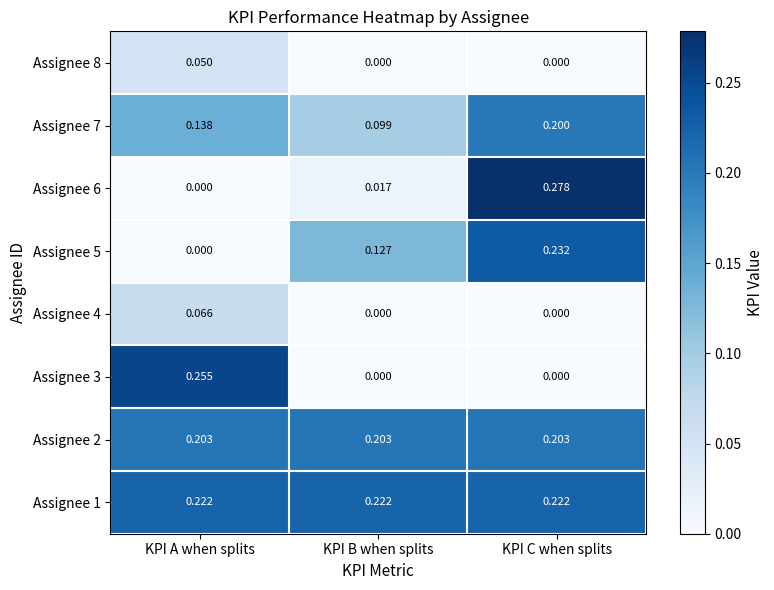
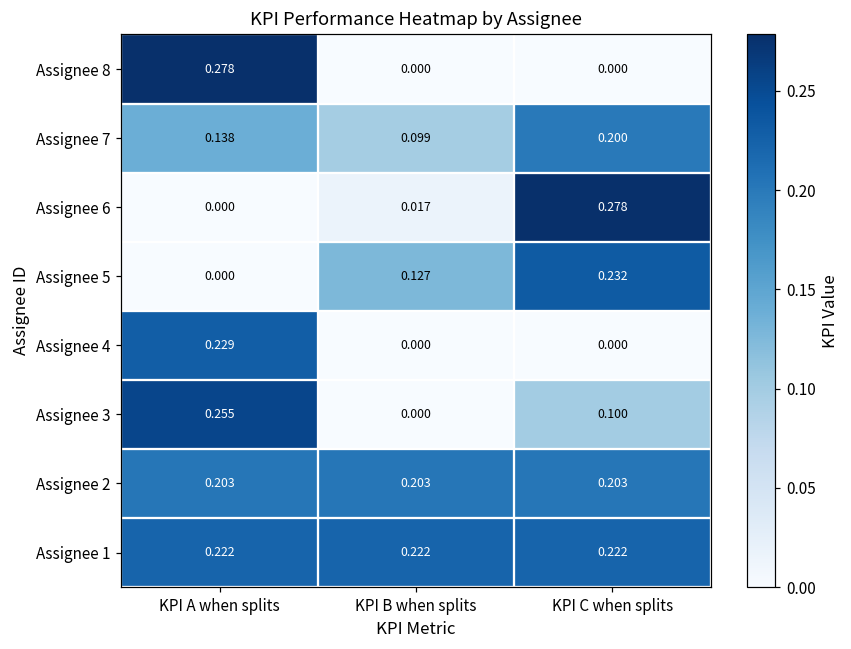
Assignee 8, KPI A when splits: 0.050 -> 0.278
Assignee 4, KPI A when splits: 0.066 -> 0.229
Assignee 3, KPI C when splits: 0.000 -> 0.100
